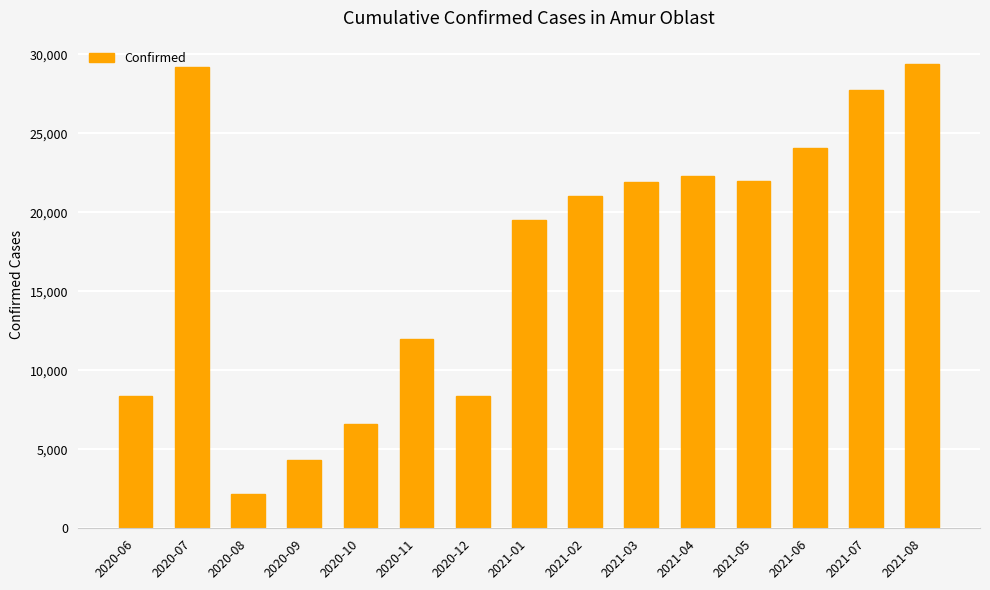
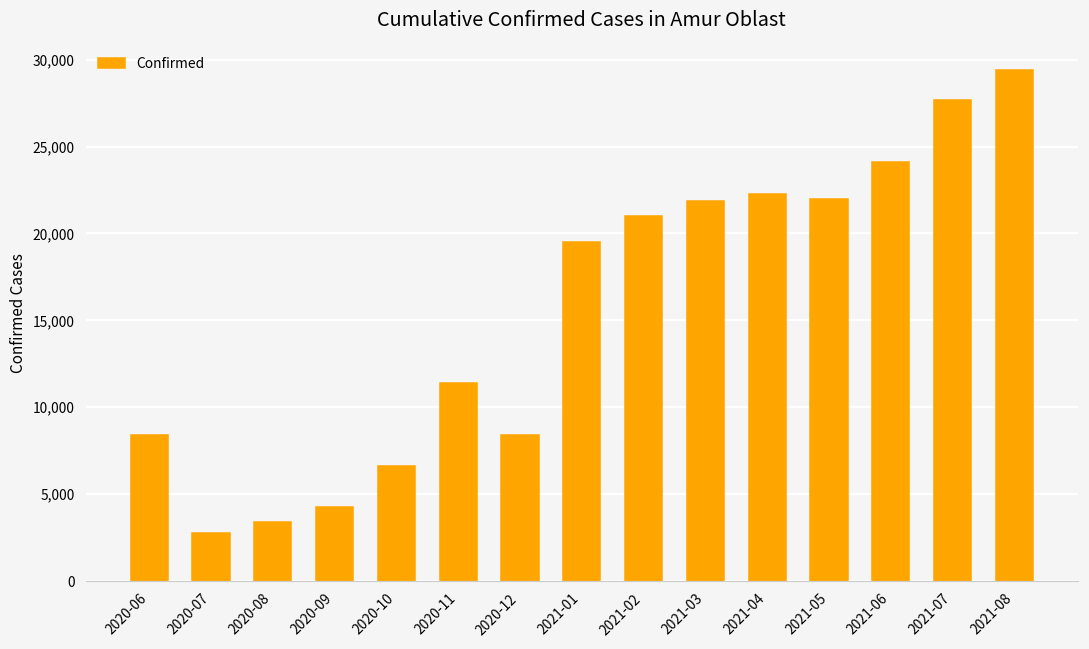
2020-07: 29,200 -> 2,800
2020-08: 2,200 -> 3,400
2020-11: 12,000 -> 11,400
